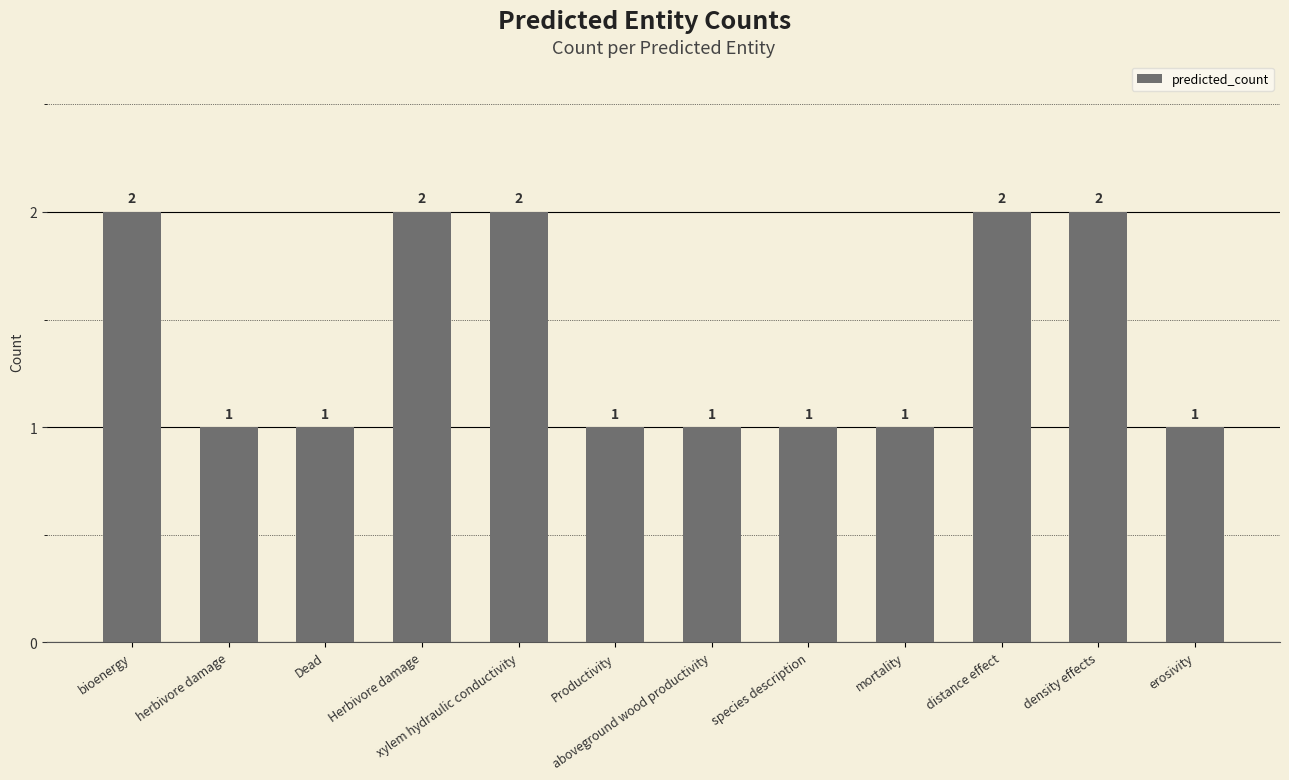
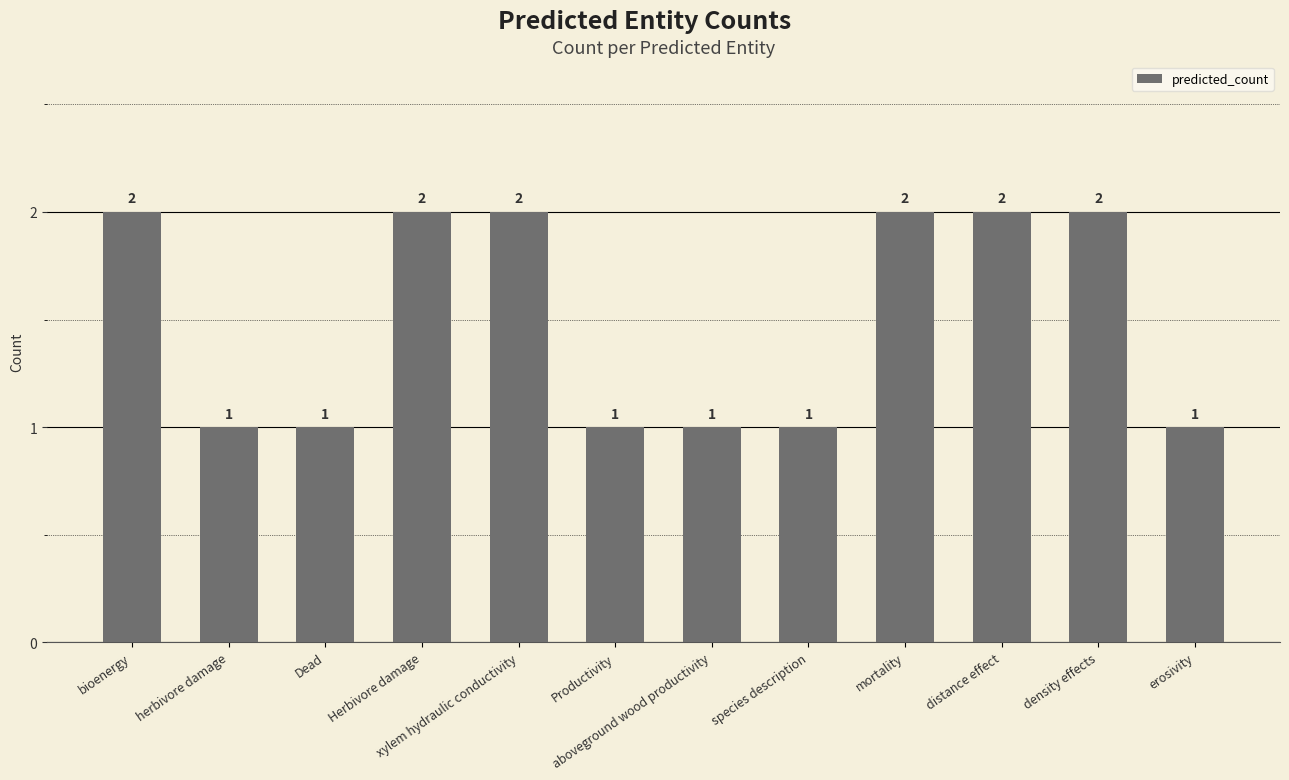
mortality: 1 -> 2
